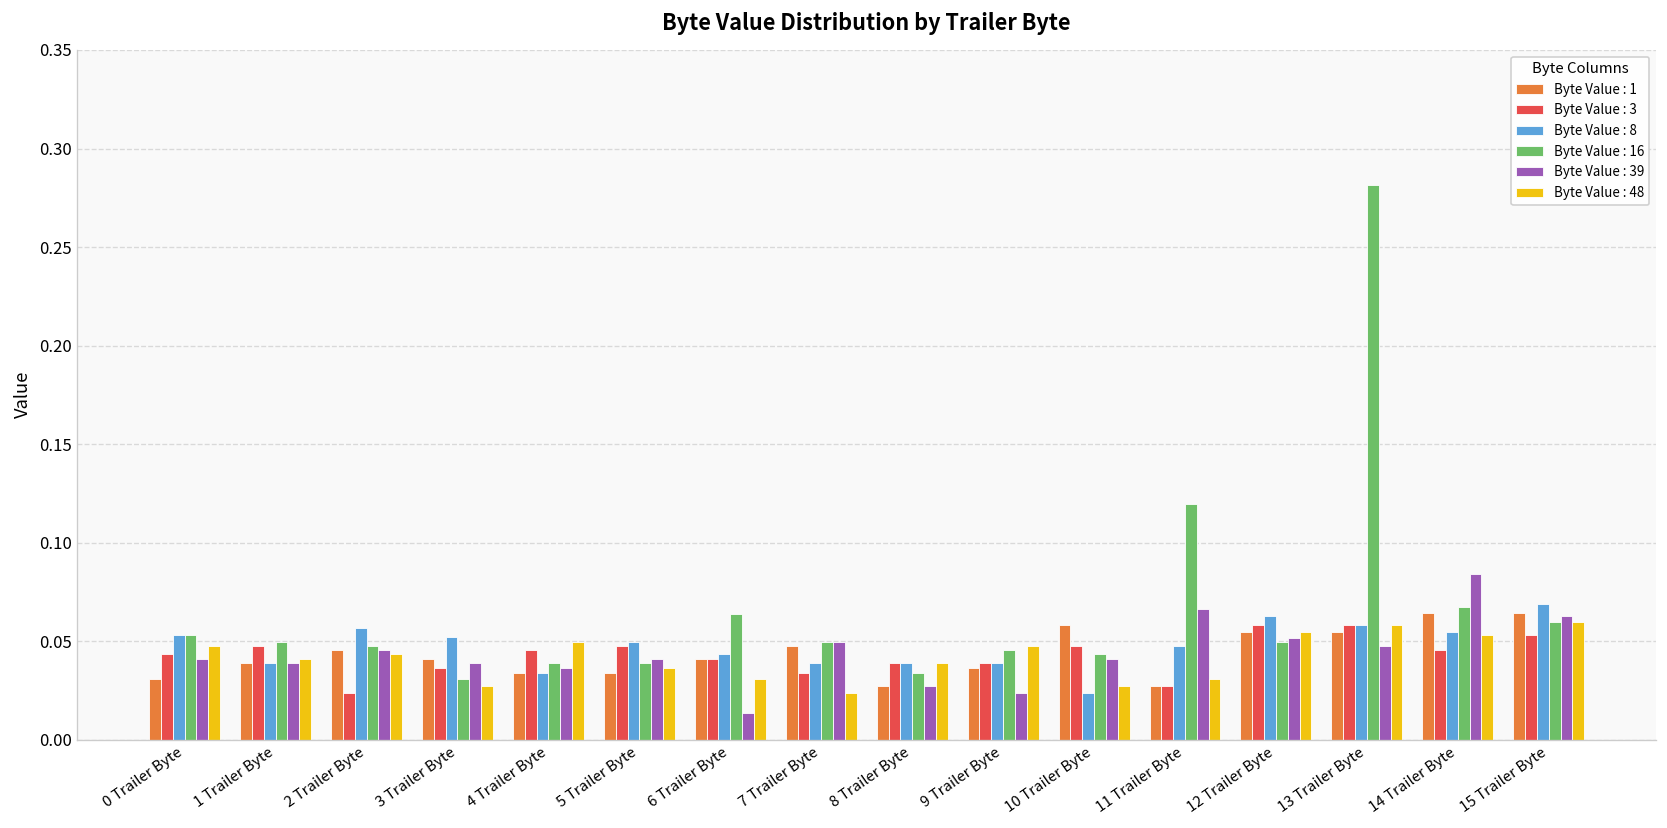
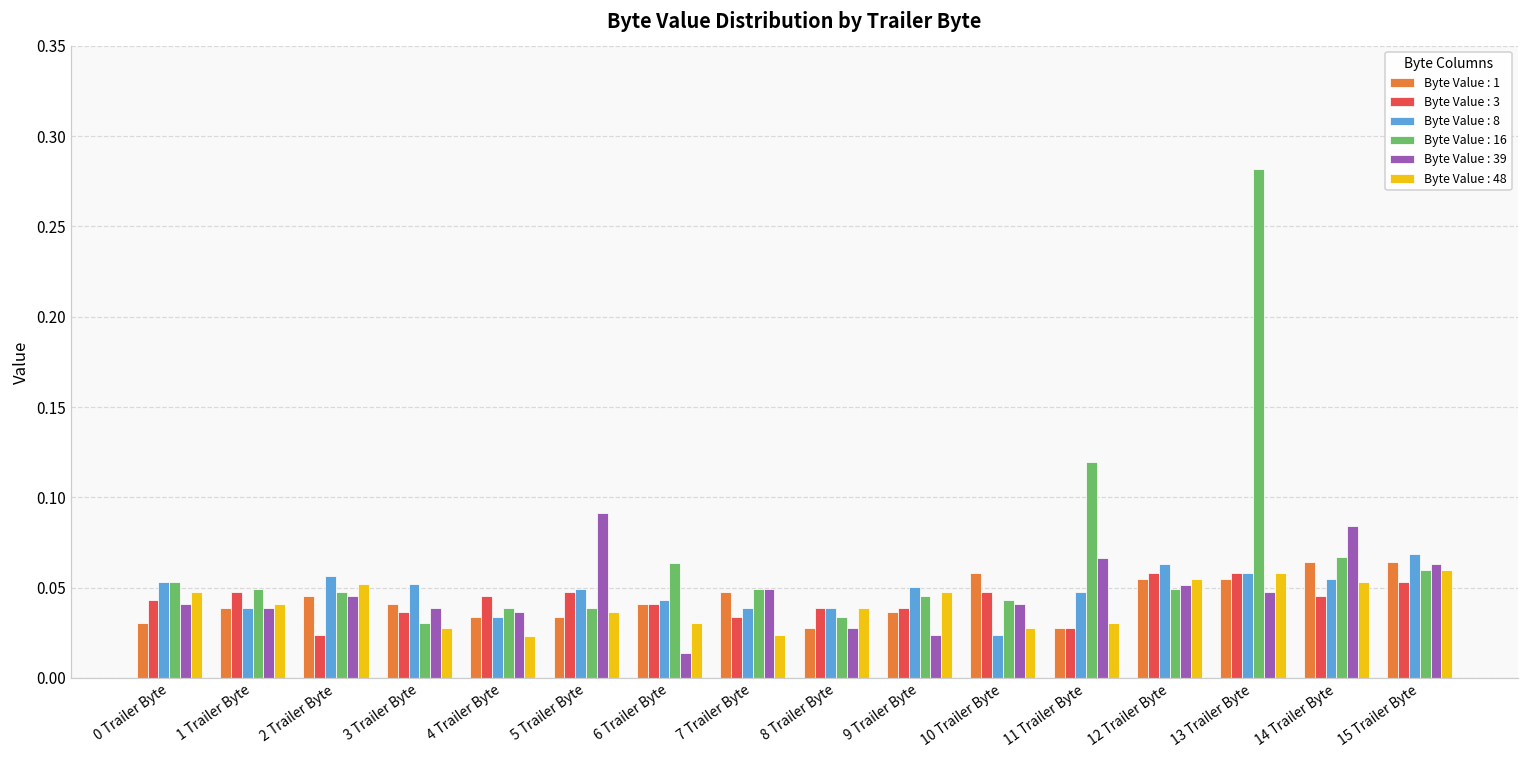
Byte Value : 48, 2 Trailer Byte: 0.043 -> 0.052
Byte Value : 48, 4 Trailer Byte: 0.049 -> 0.023
Byte Value : 39, 5 Trailer Byte: 0.041 -> 0.091
Byte Value : 8, 9 Trailer Byte: 0.039 -> 0.051
